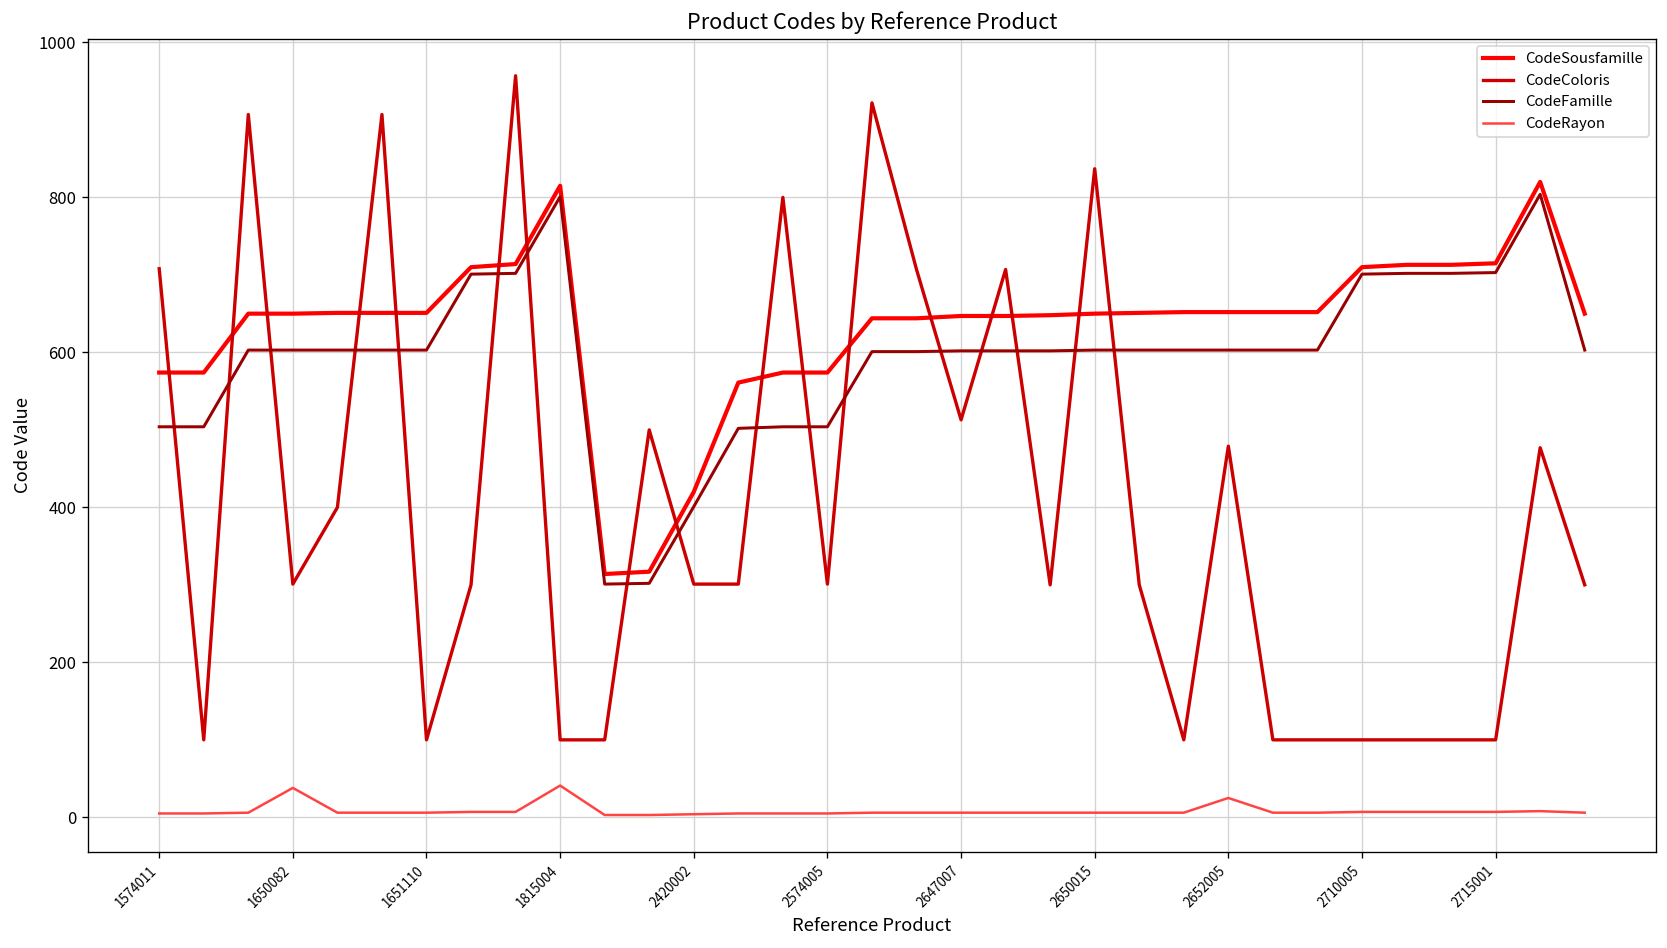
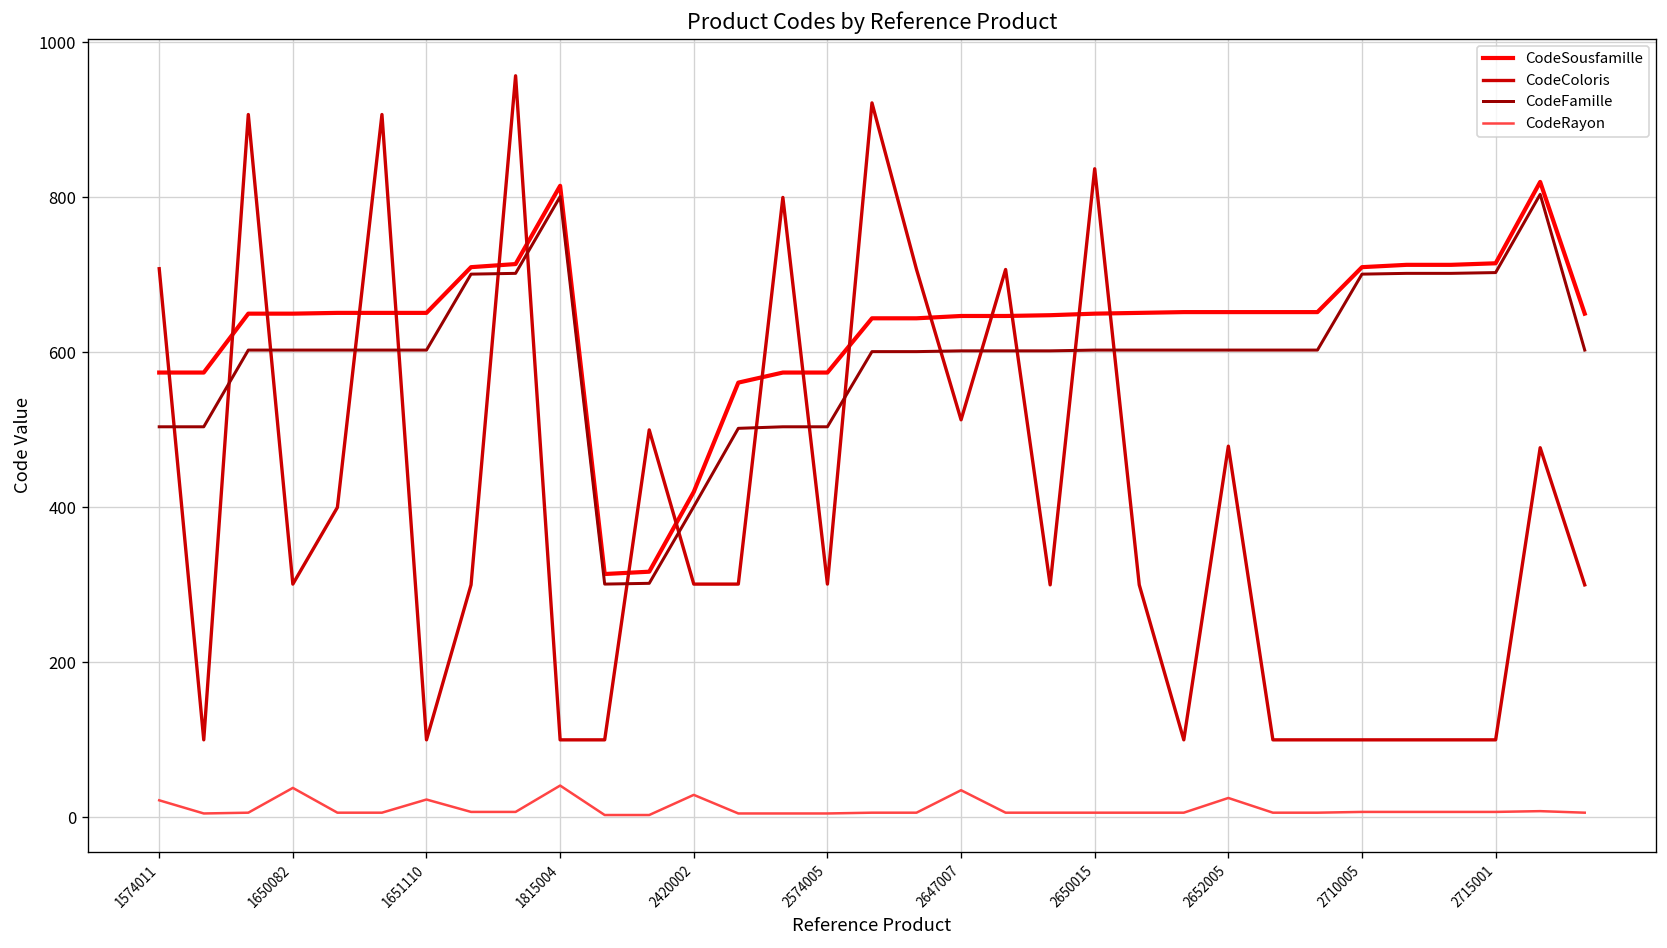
CodeRayon, 1574011: 10 -> 20
CodeRayon, 1651110: 10 -> 20
CodeRayon, 2420002: 0 -> 30
CodeRayon, 2647007: 10 -> 40
